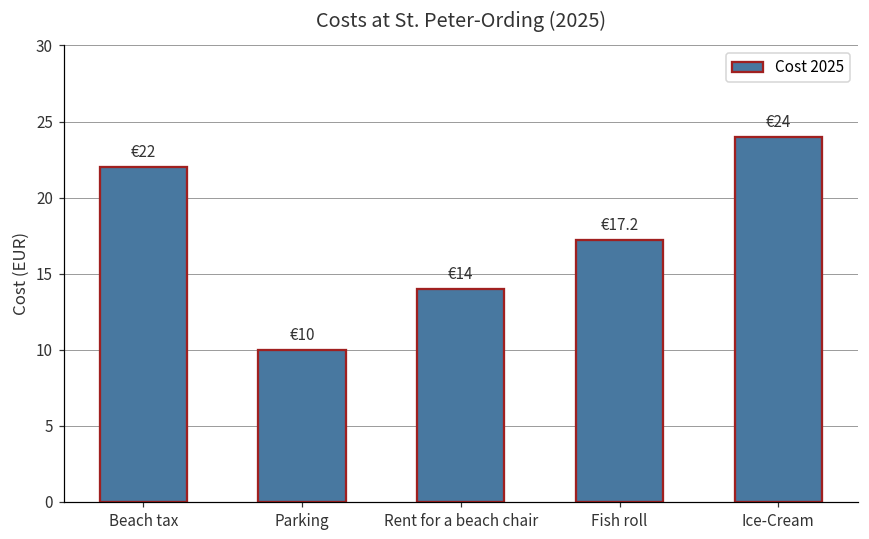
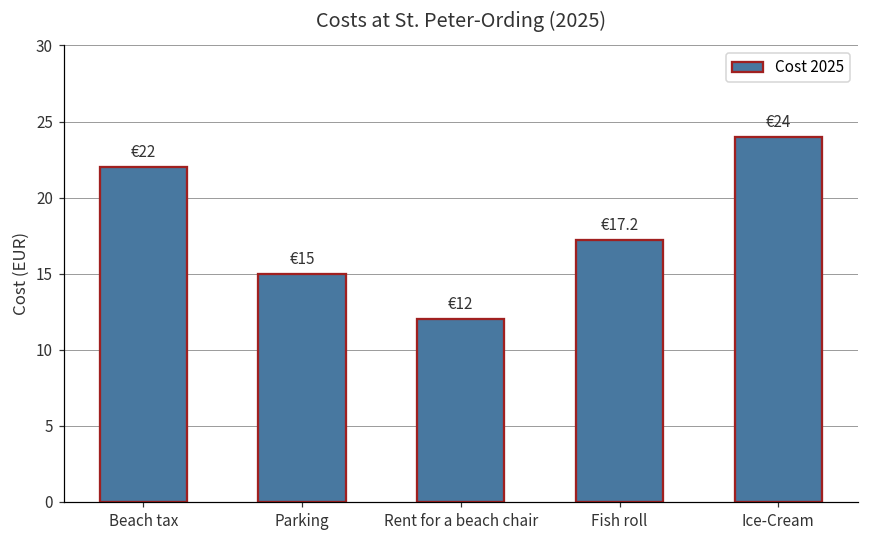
Parking: €10 -> €15
Rent for a beach chair: €14 -> €12
